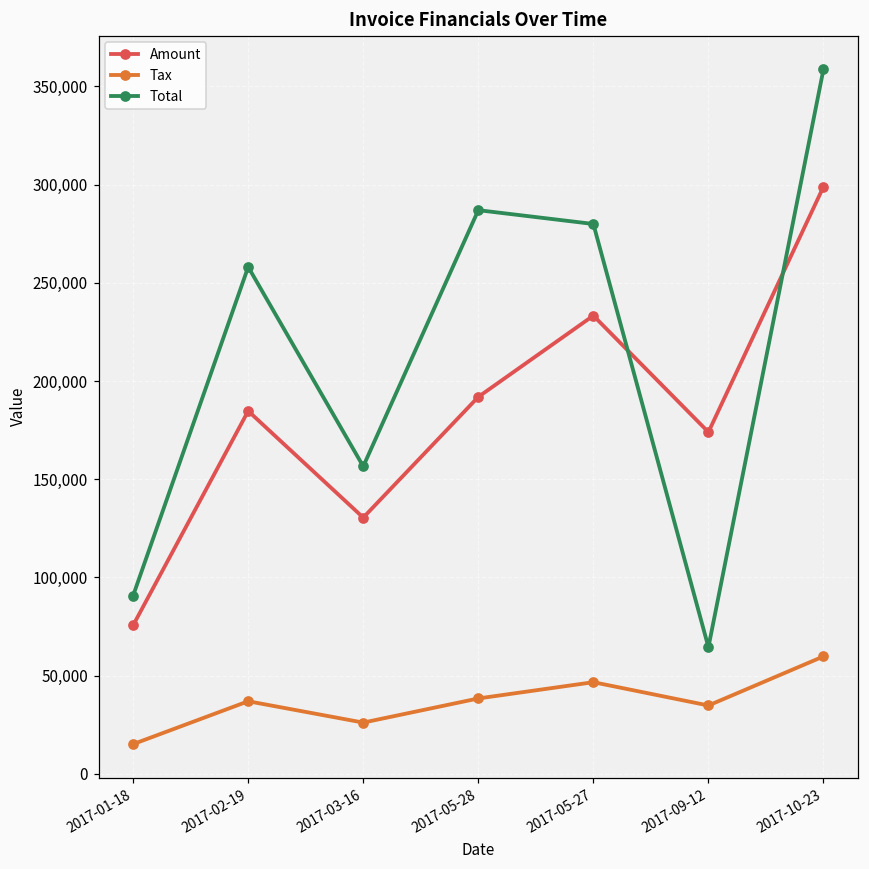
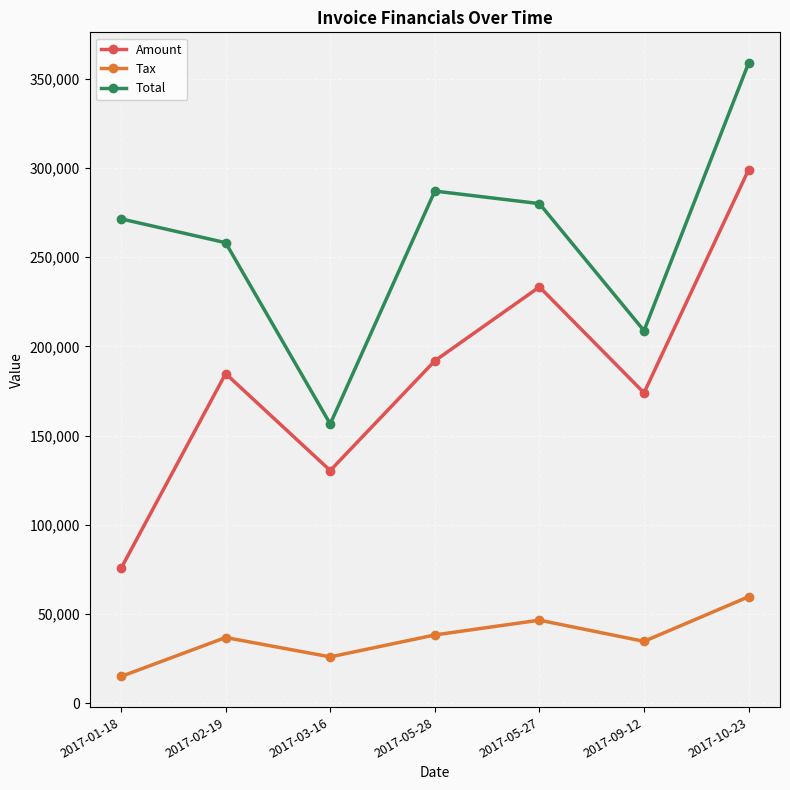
Total, 2017-01-18: 91,000 -> 271,000
Total, 2017-09-12: 64,000 -> 209,000
